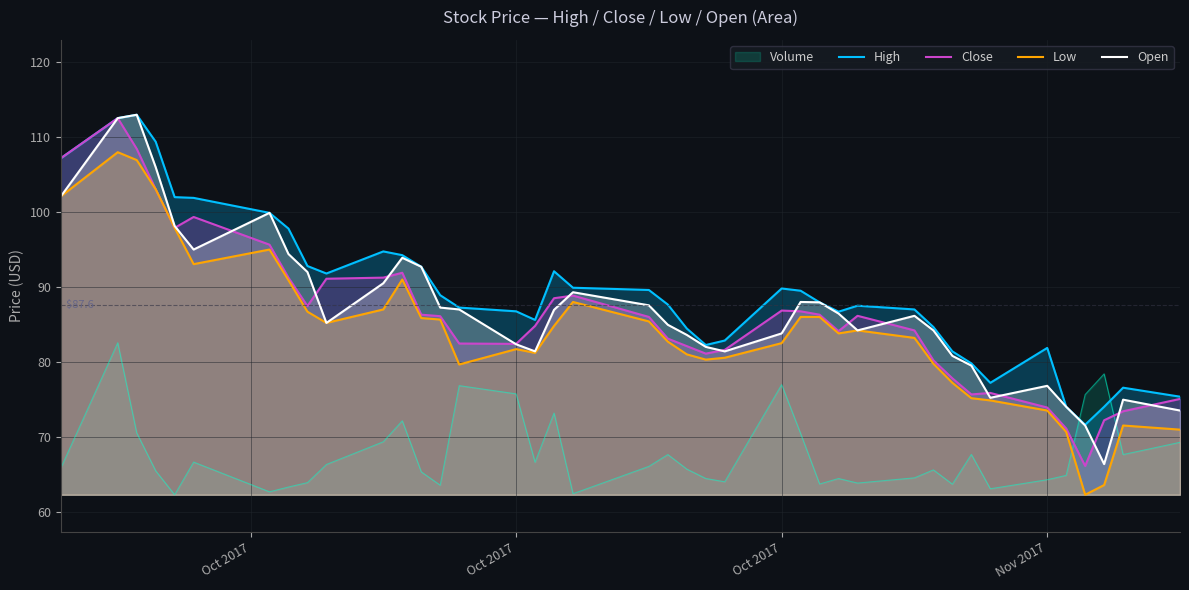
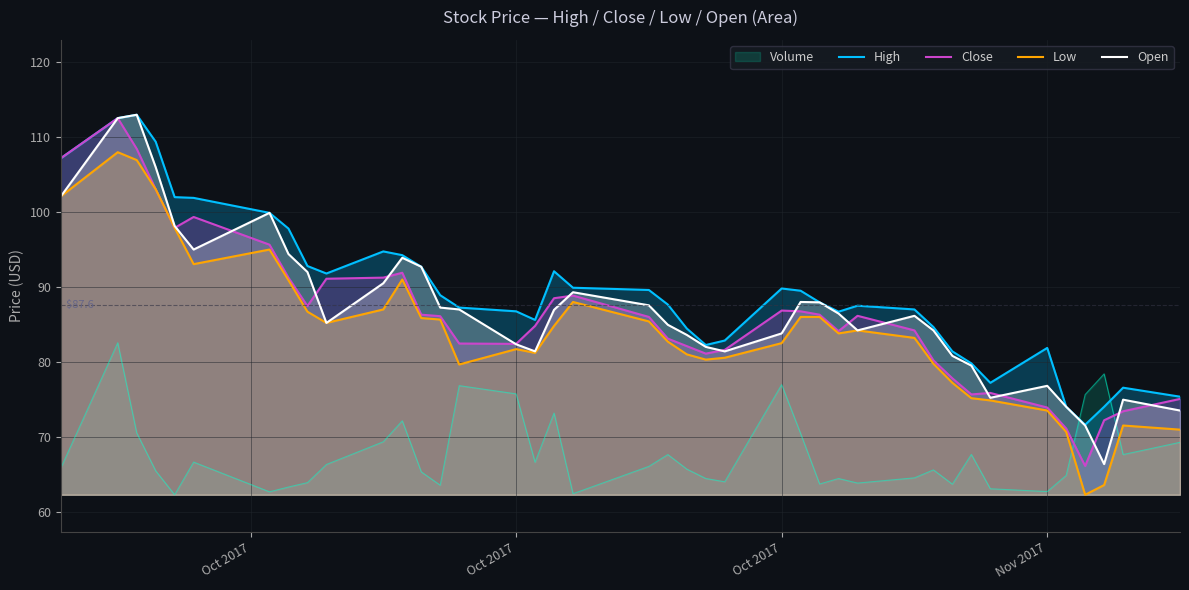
Volume, Nov 2017: 64 -> 63
